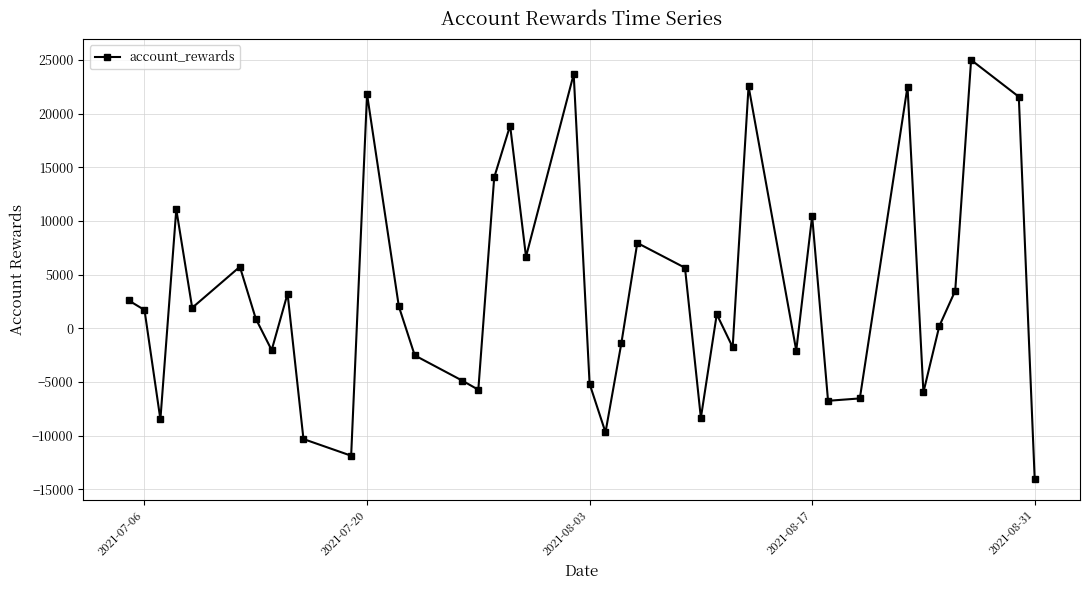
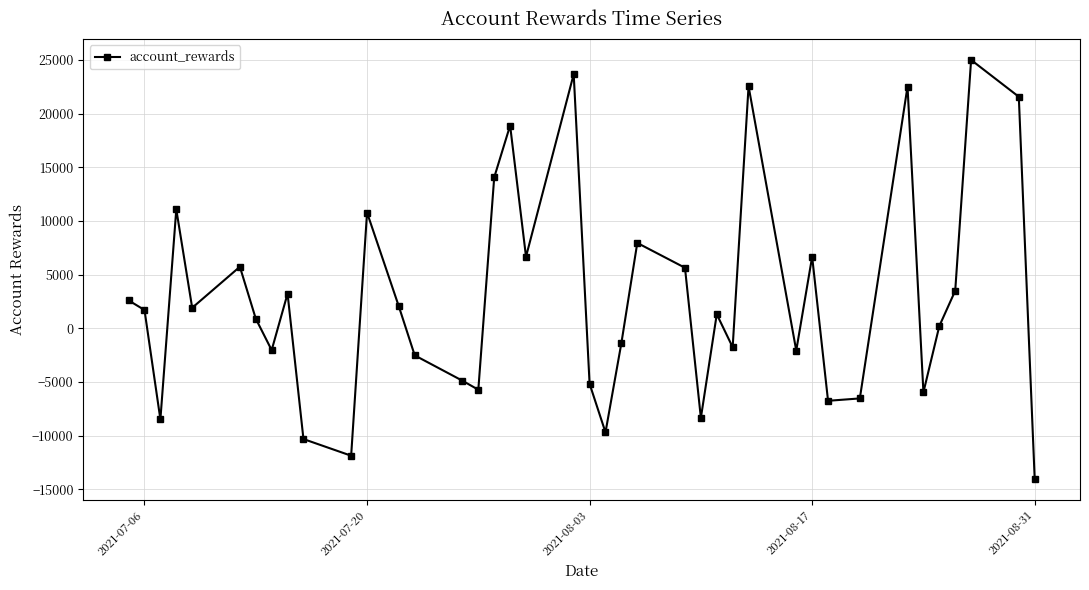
2021-07-20: 21800 -> 10800
2021-08-17: 10500 -> 6700
